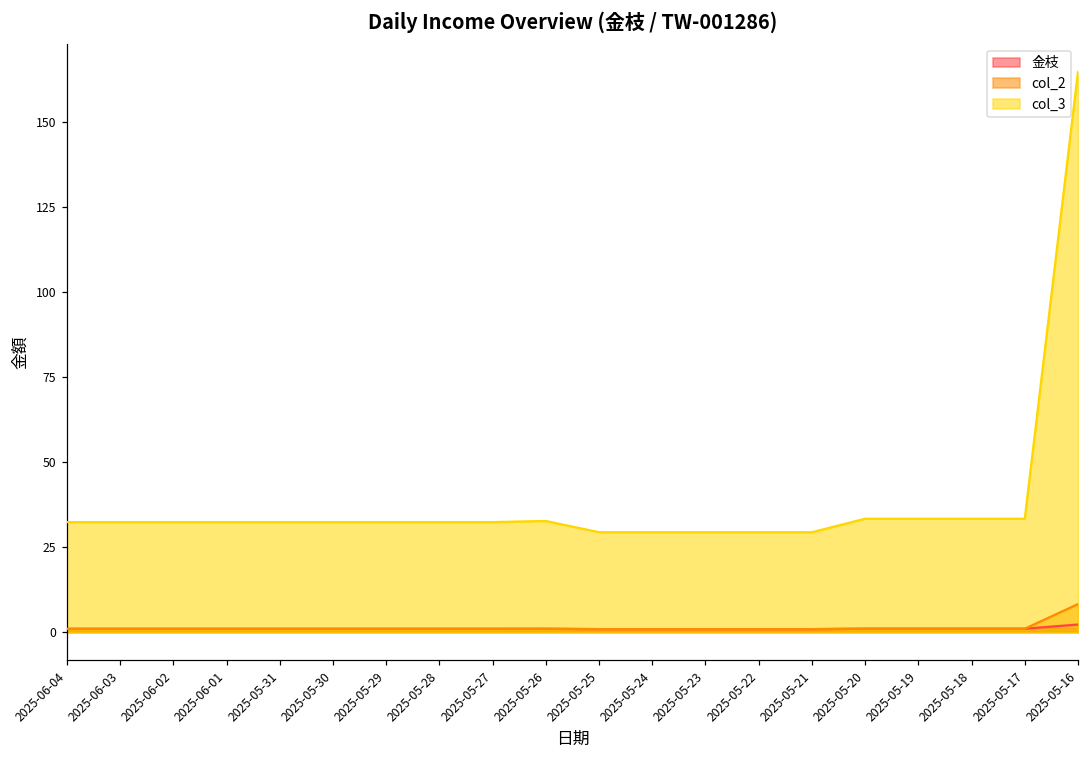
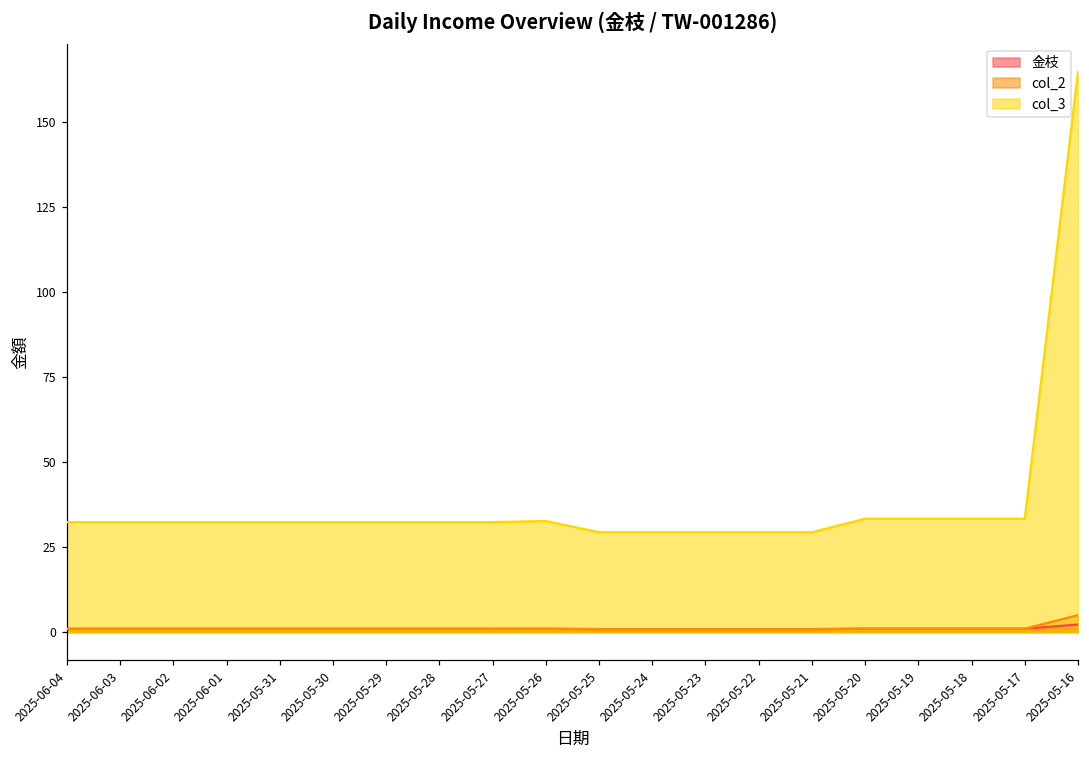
col_2, 2025-05-16: 8 -> 5
